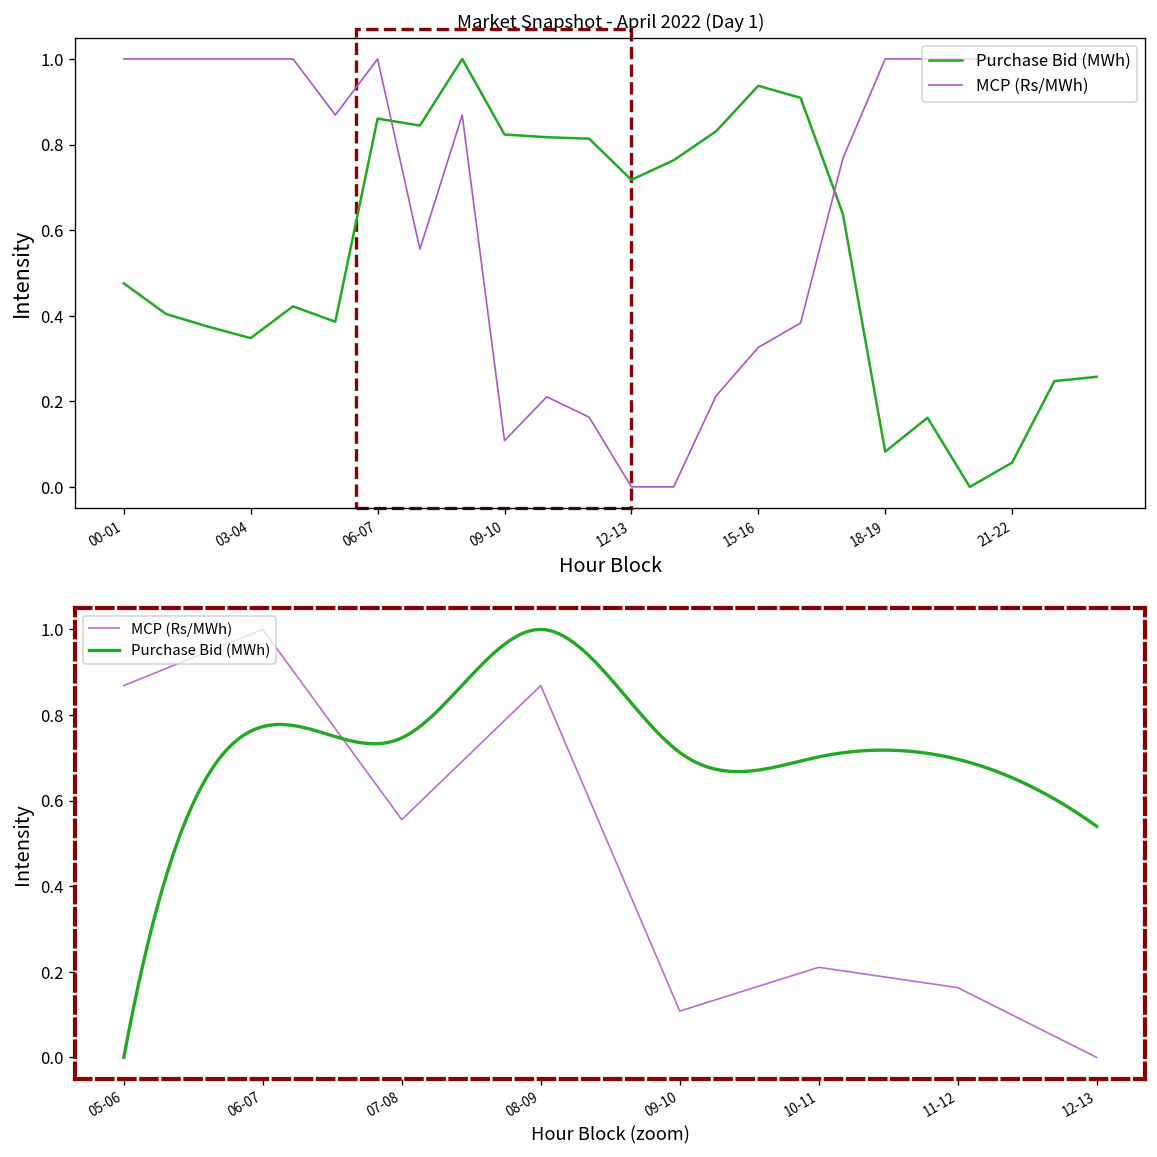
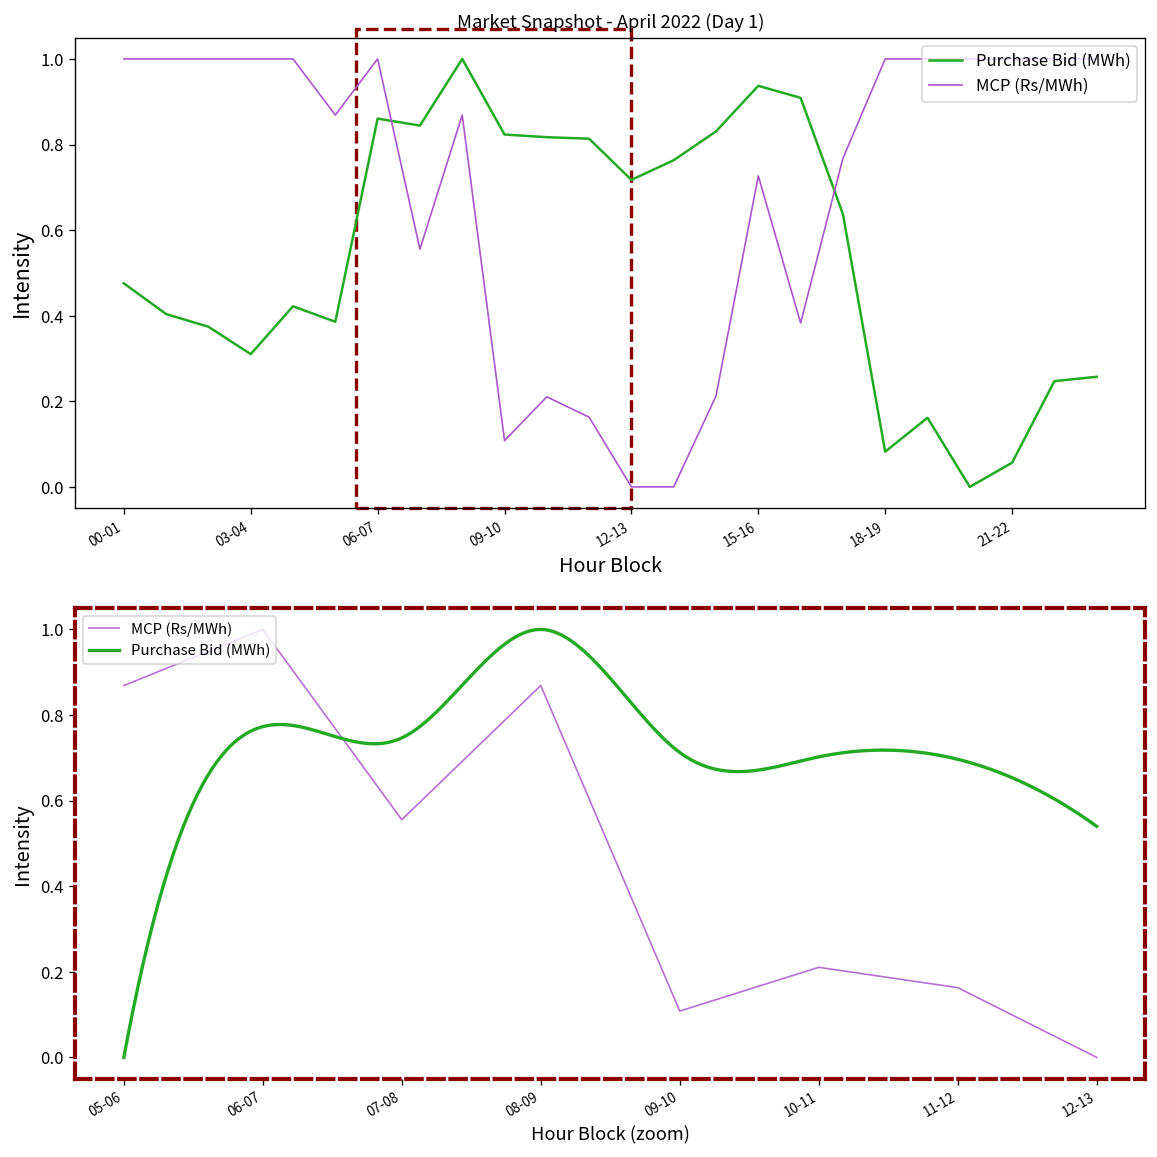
Market Snapshot - April 2022 (Day 1), Purchase Bid (MWh), 03-04: 0.35 -> 0.31
Market Snapshot - April 2022 (Day 1), MCP (Rs/MWh), 15-16: 0.33 -> 0.73
